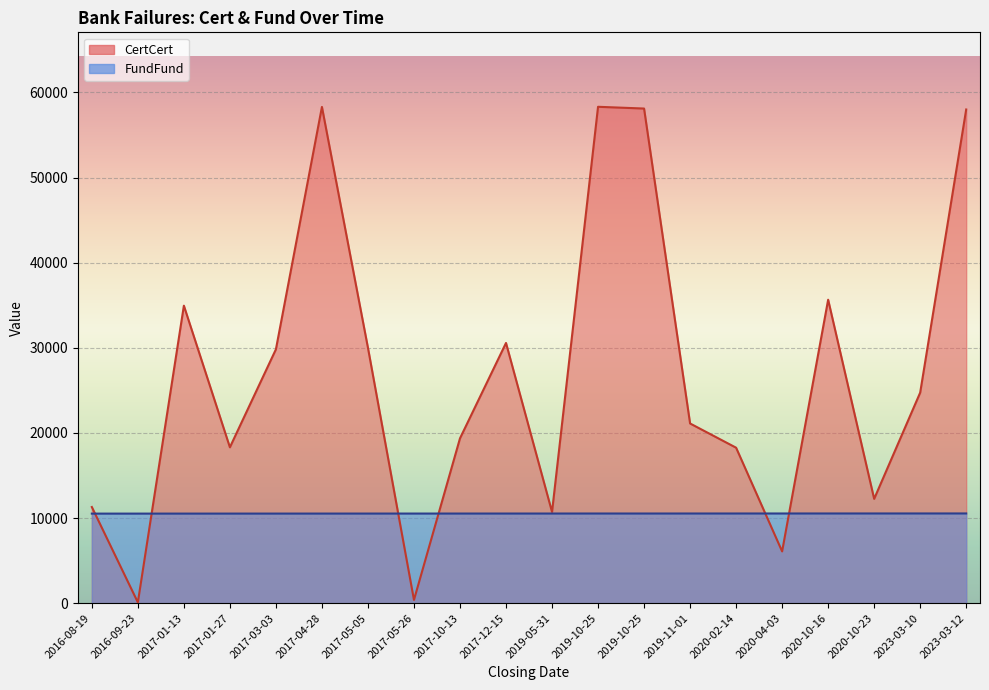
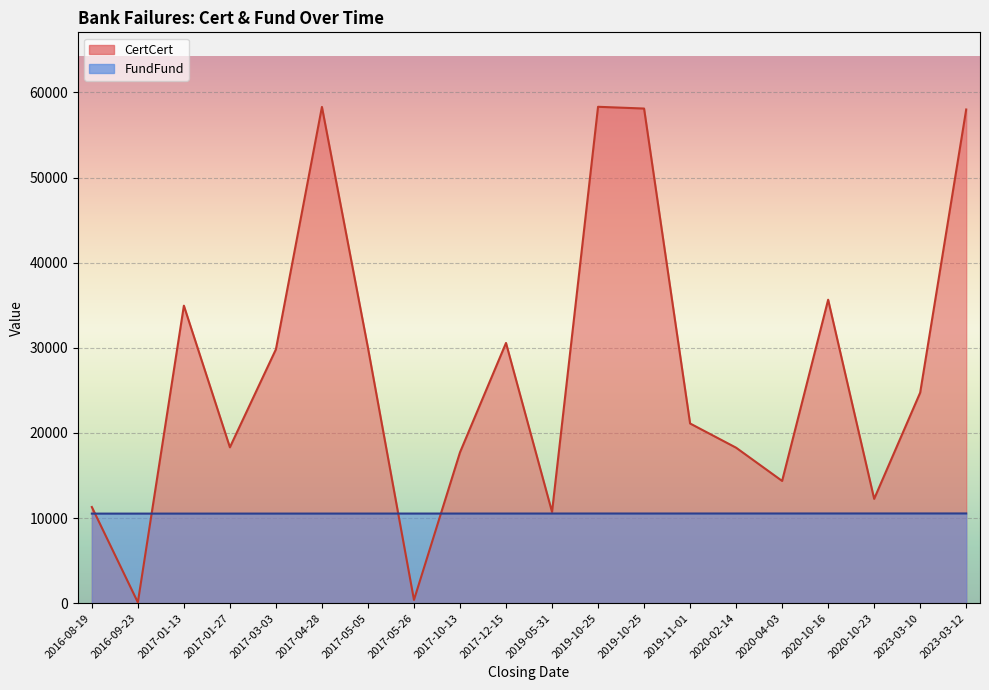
CertCert, 2017-10-13: 19000 -> 18000
CertCert, 2020-04-03: 6000 -> 14000
